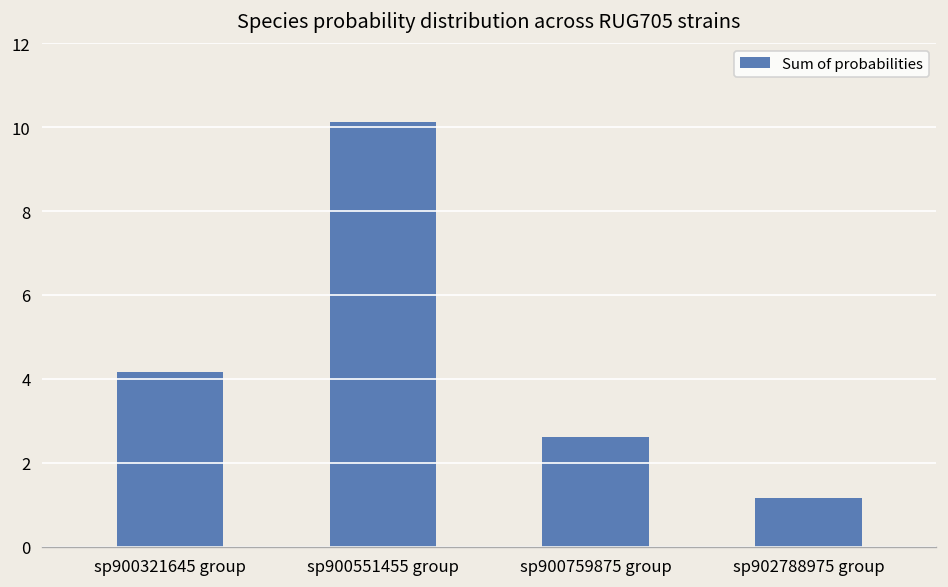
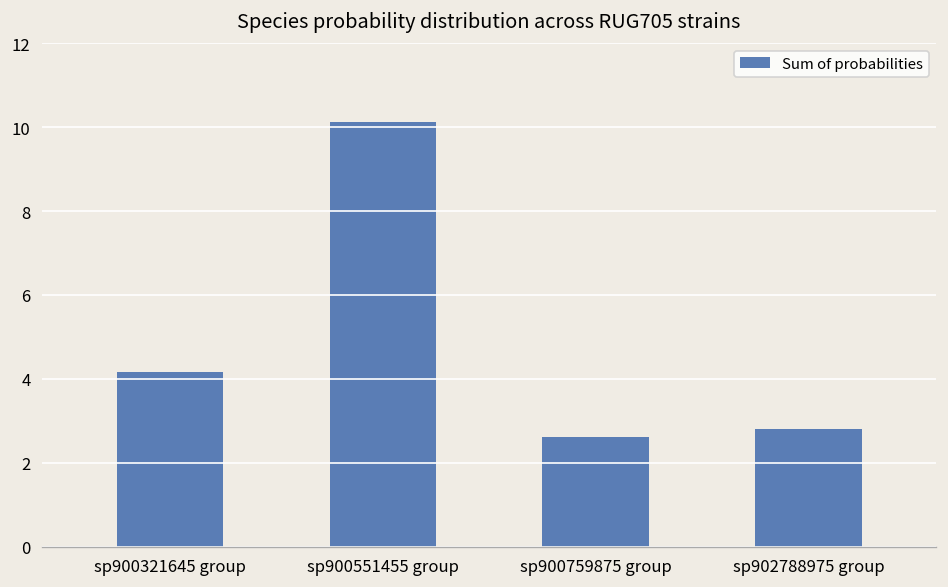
sp902788975 group: 1.2 -> 2.8
